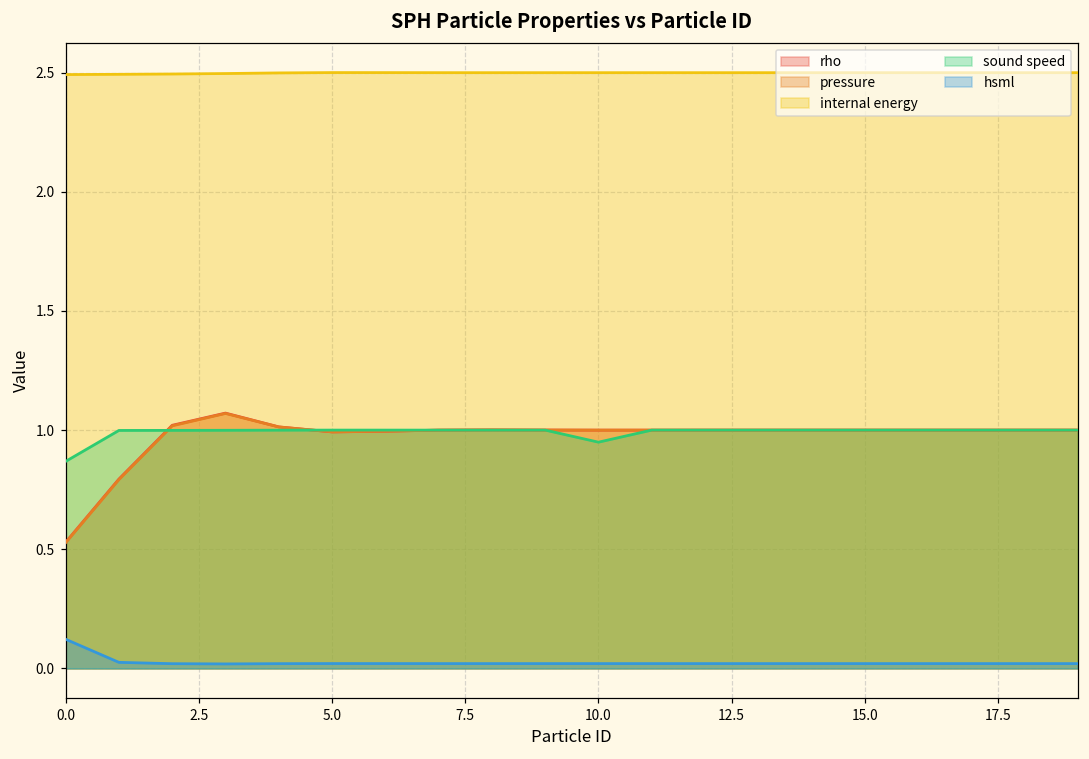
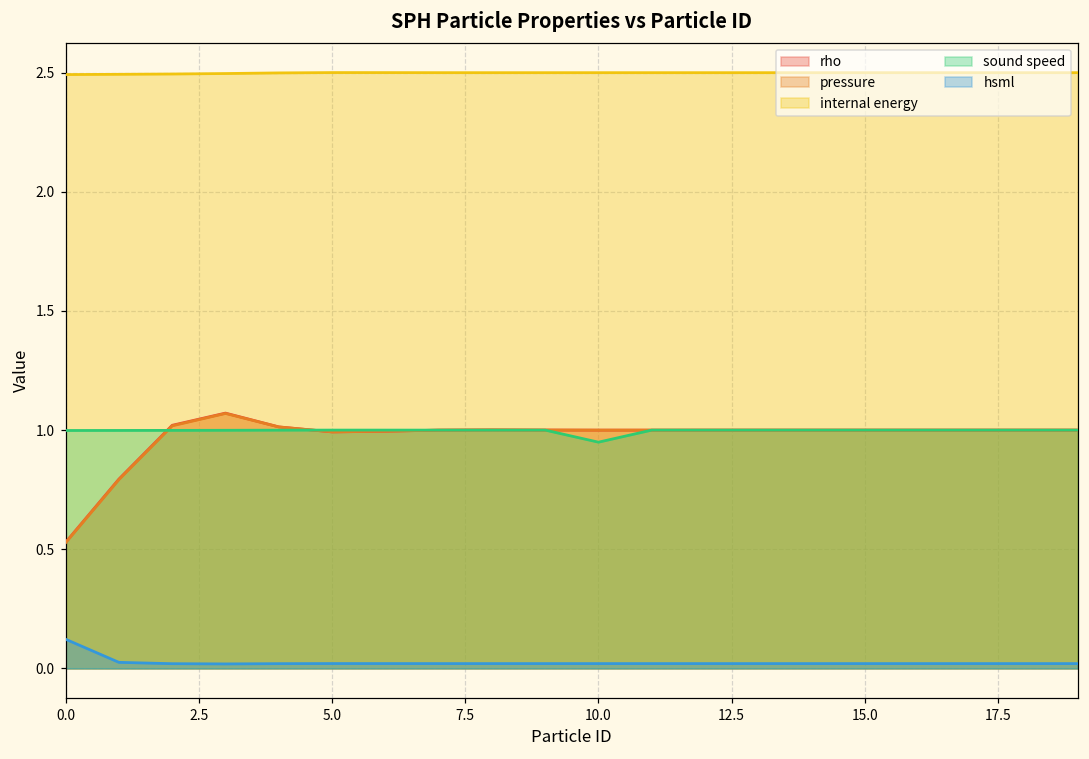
sound speed, 0.0: 0.87 -> 1.00
